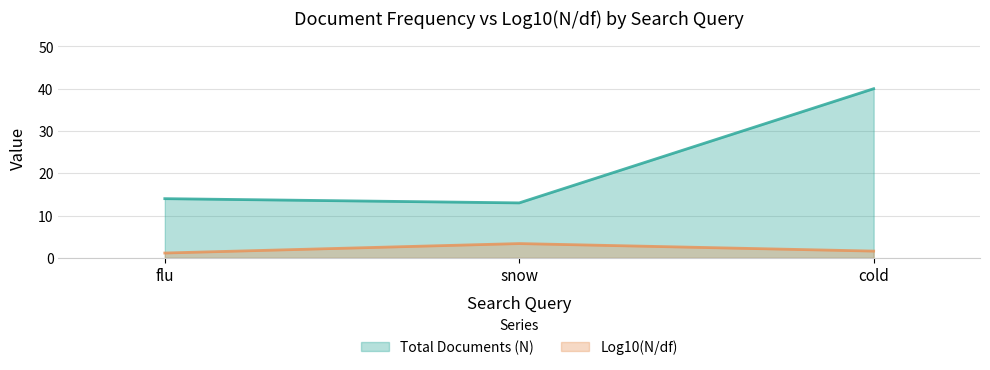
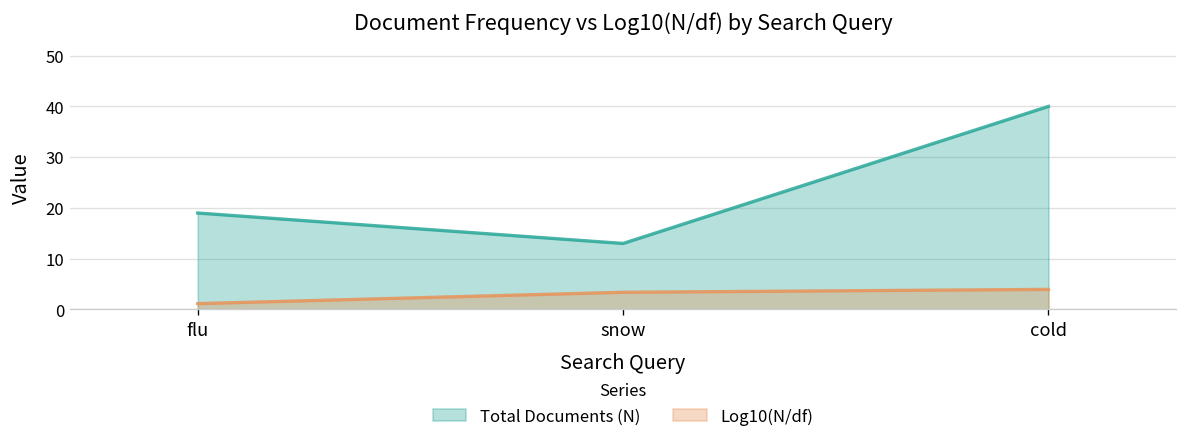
Total Documents (N), flu: 14 -> 19
Log10(N/df), cold: 2 -> 4
